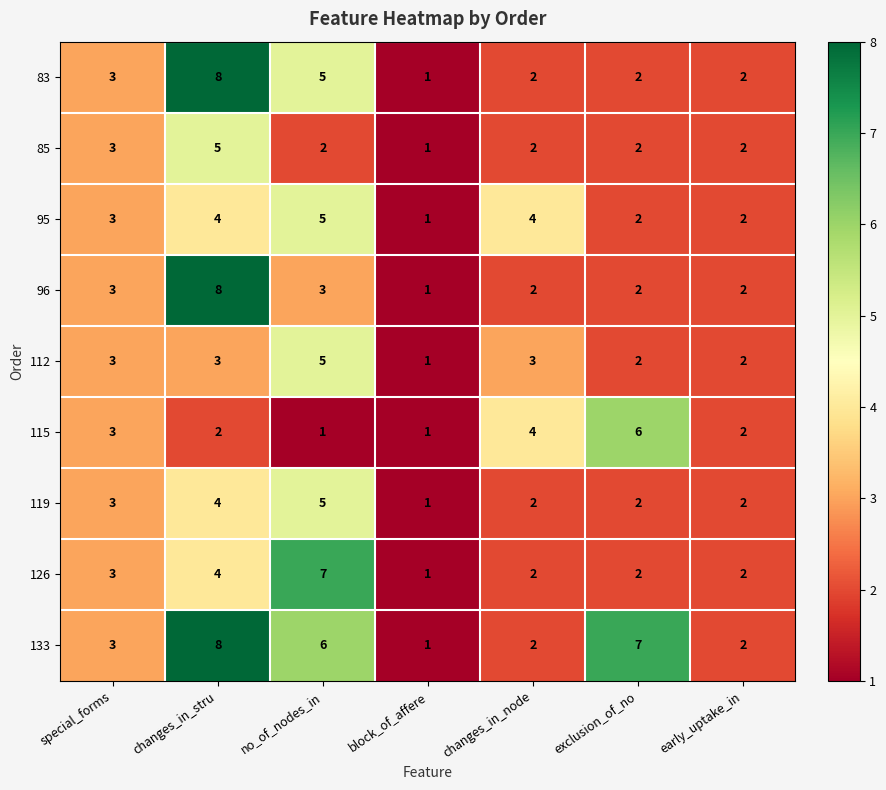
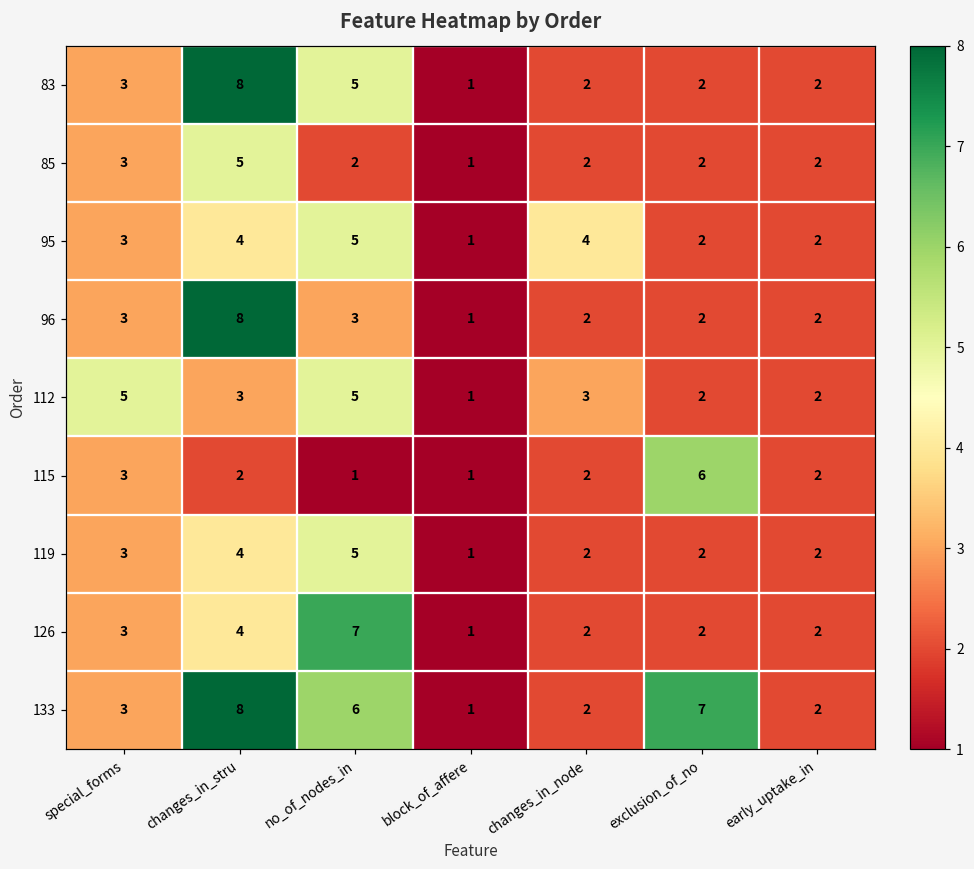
112, special_forms: 3 -> 5
115, changes_in_node: 4 -> 2
